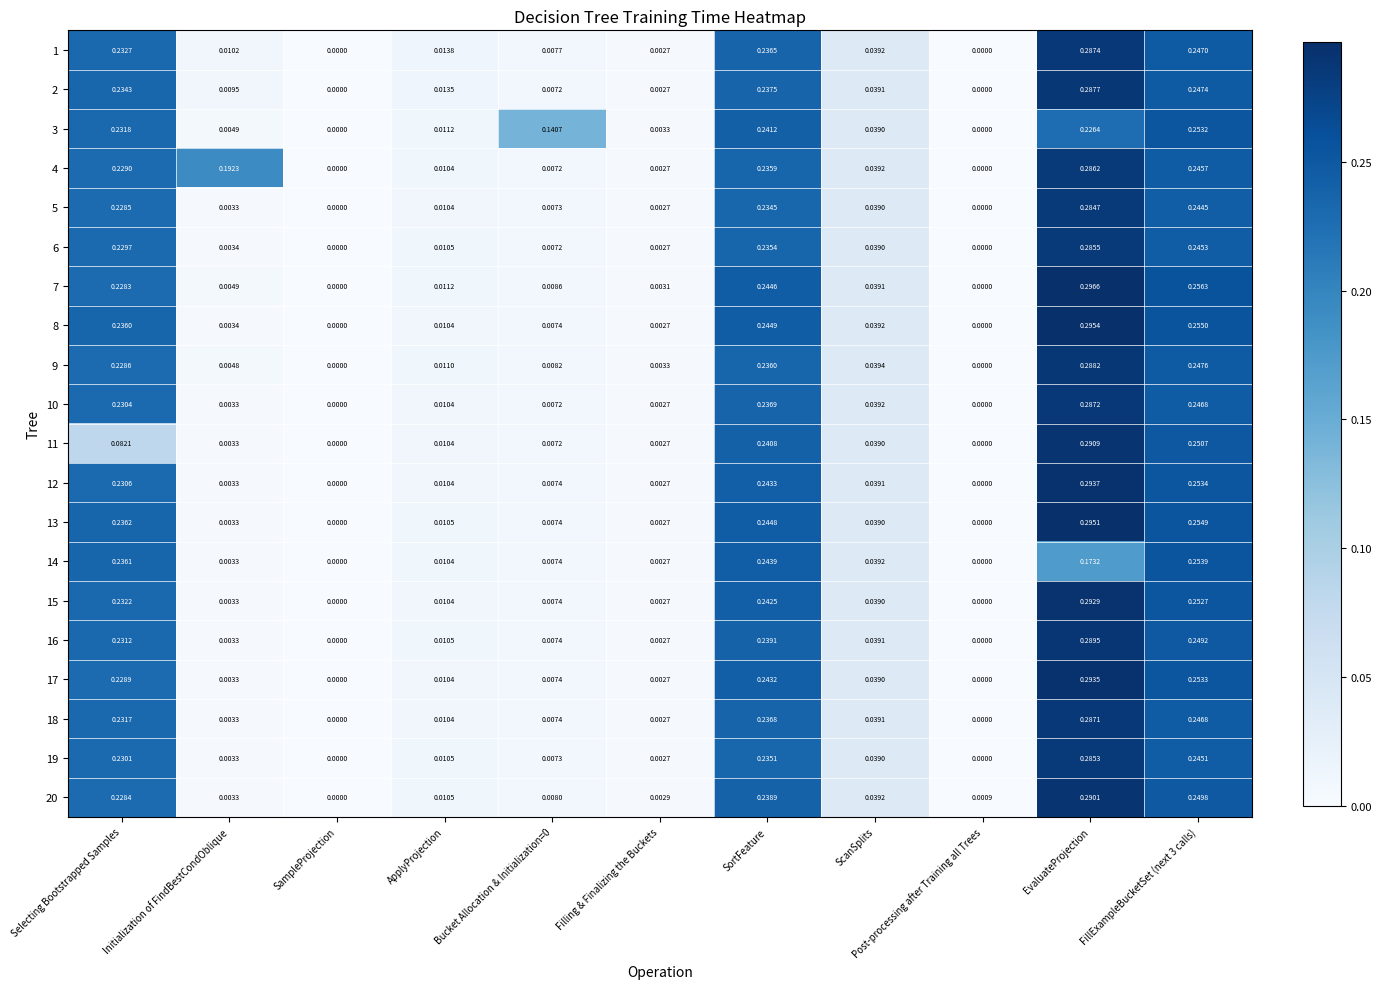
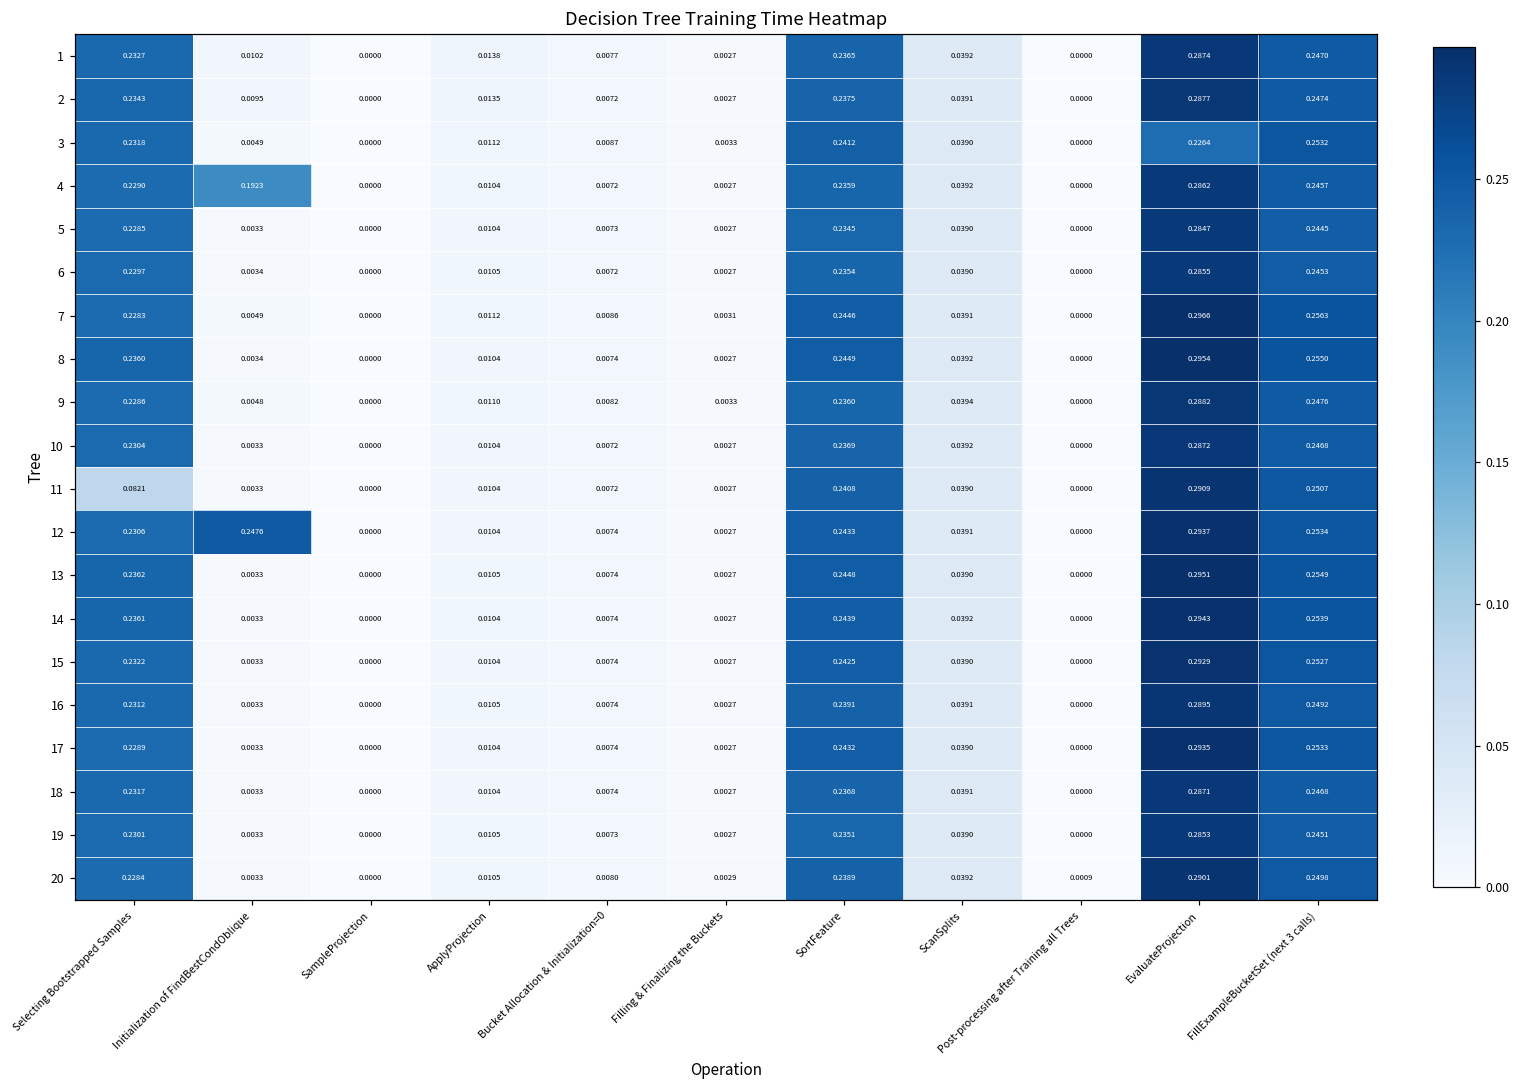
3, Bucket Allocation & Initialization=0: 0.1407 -> 0.0087
12, Initialization of FindBestCondOblique: 0.0033 -> 0.2476
14, EvaluateProjection: 0.1732 -> 0.2943
